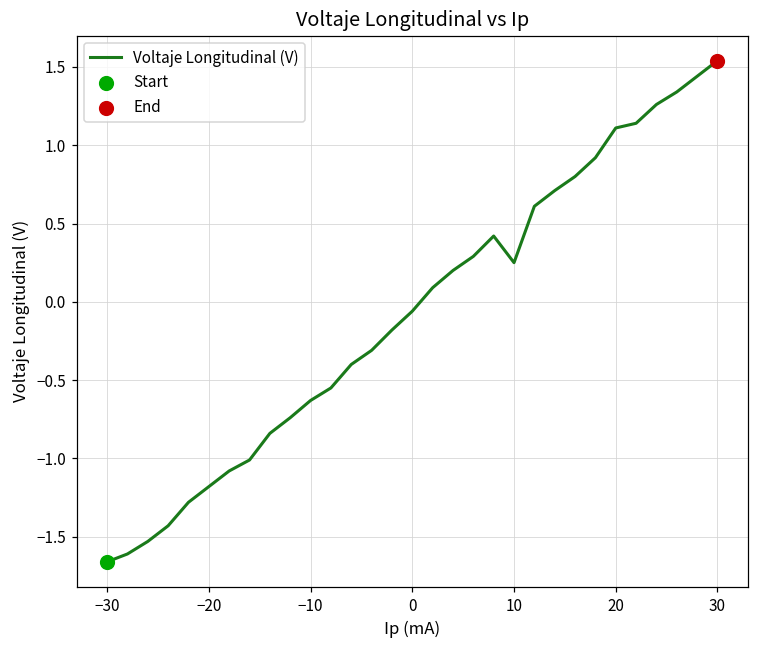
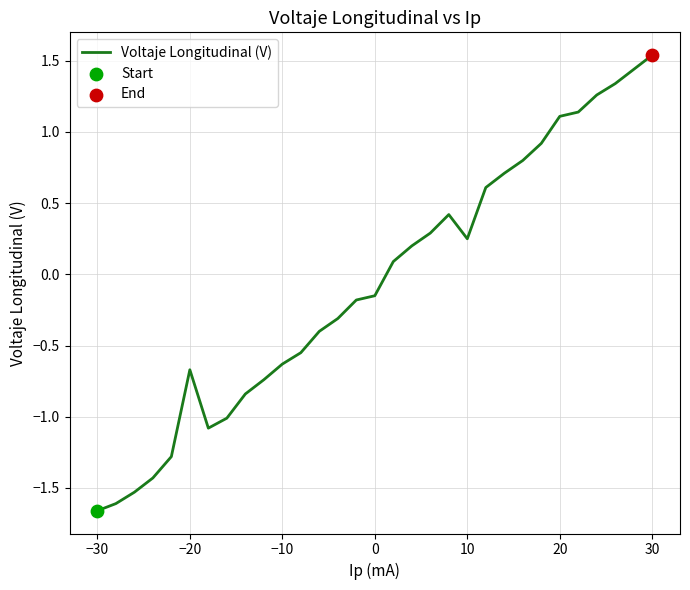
Voltaje Longitudinal (V), −20: -1.18 -> -0.67
Voltaje Longitudinal (V), 0: -0.06 -> -0.15
